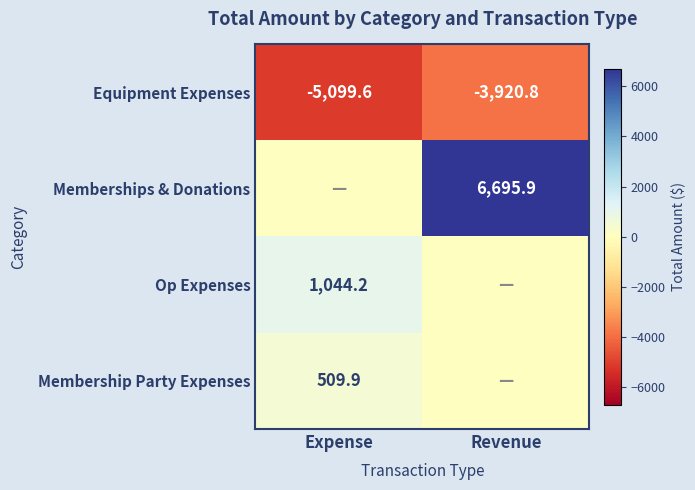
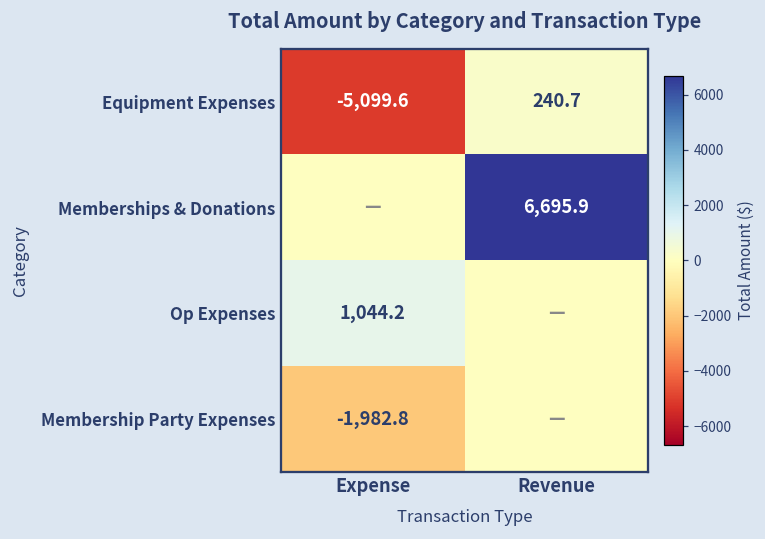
Equipment Expenses, Revenue: -3,920.8 -> 240.7
Membership Party Expenses, Expense: 509.9 -> -1,982.8
